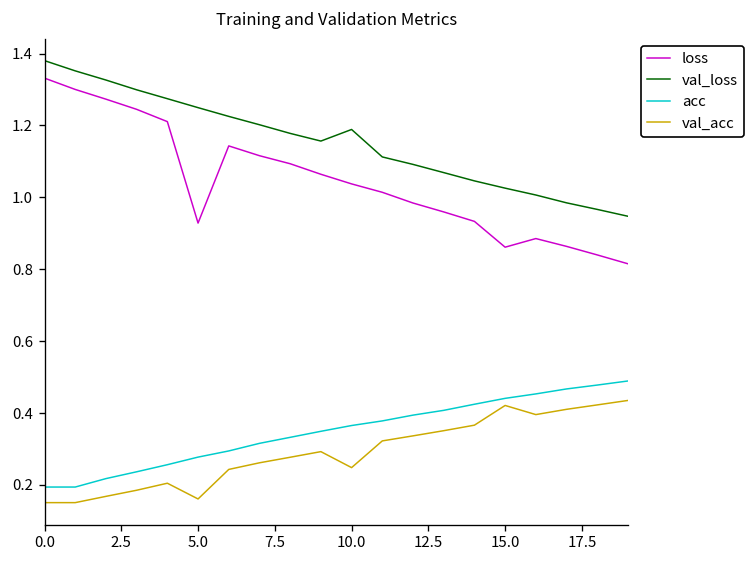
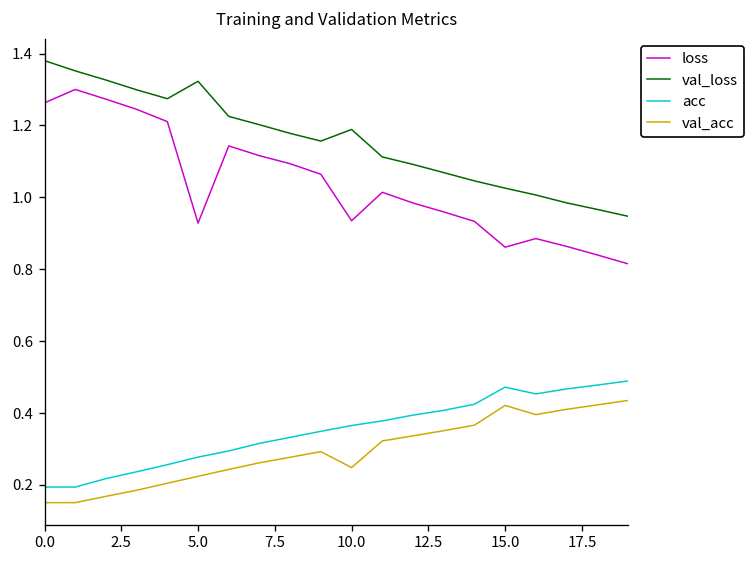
loss, 0.0: 1.33 -> 1.26
val_loss, 5.0: 1.25 -> 1.32
val_acc, 5.0: 0.16 -> 0.22
loss, 10.0: 1.04 -> 0.93
acc, 15.0: 0.44 -> 0.47
